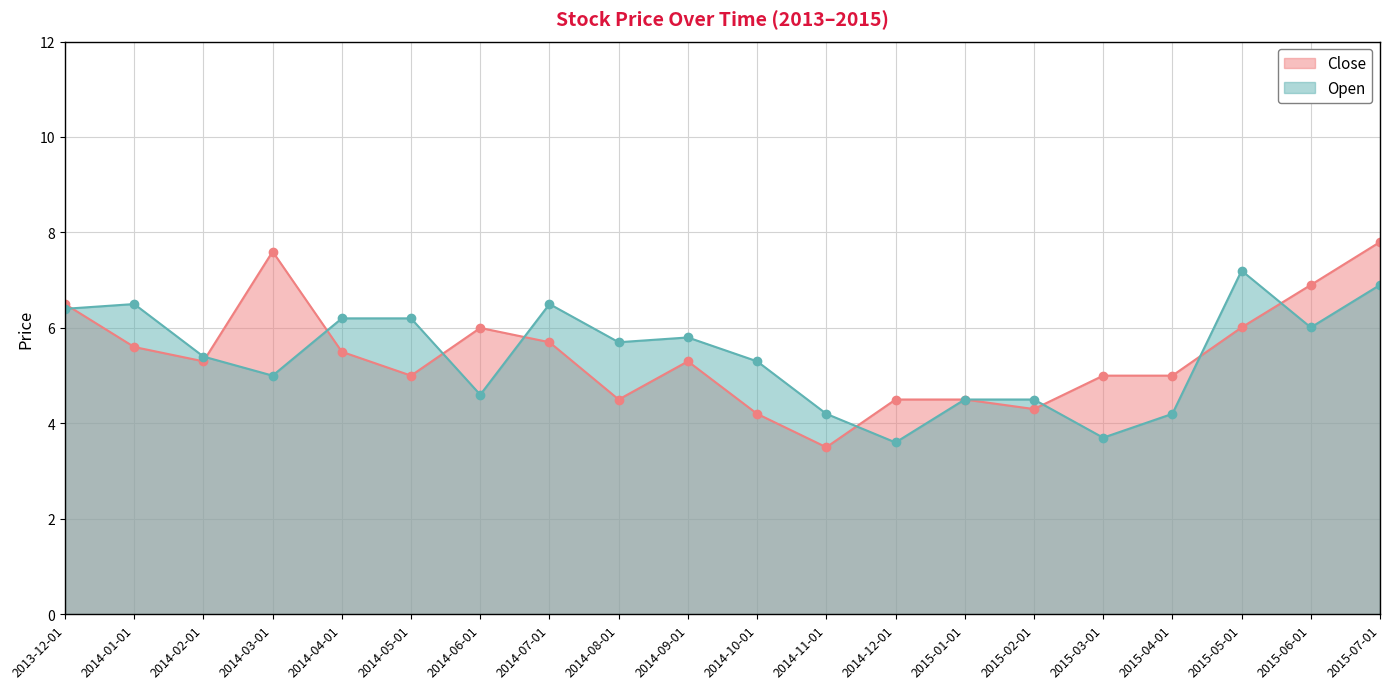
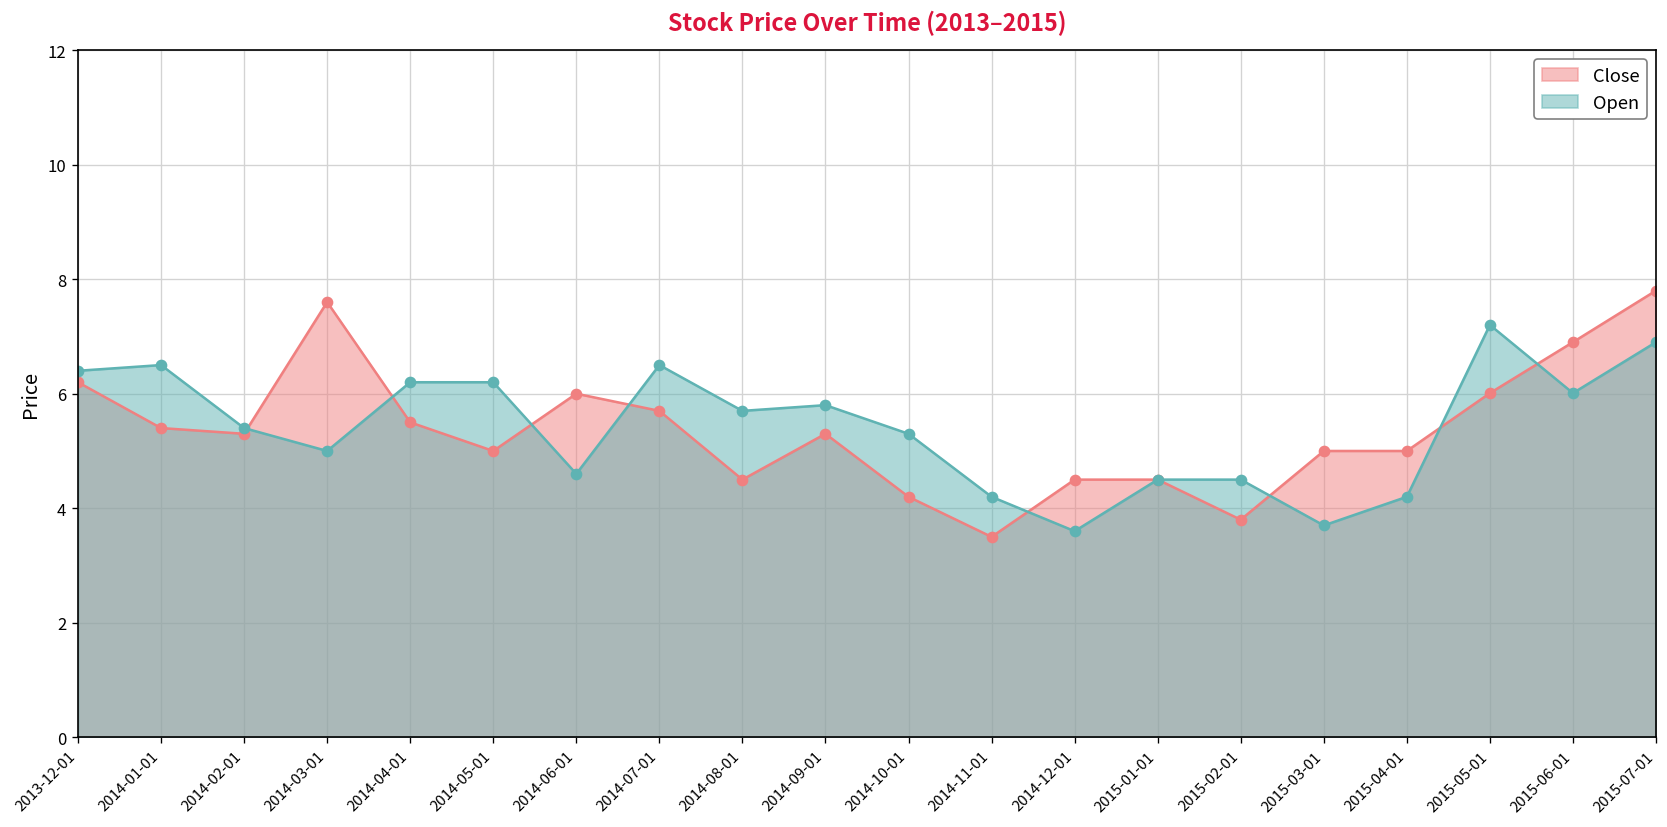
Close, 2013-12-01: 6.5 -> 6.2
Close, 2014-01-01: 5.6 -> 5.4
Close, 2015-02-01: 4.3 -> 3.8
